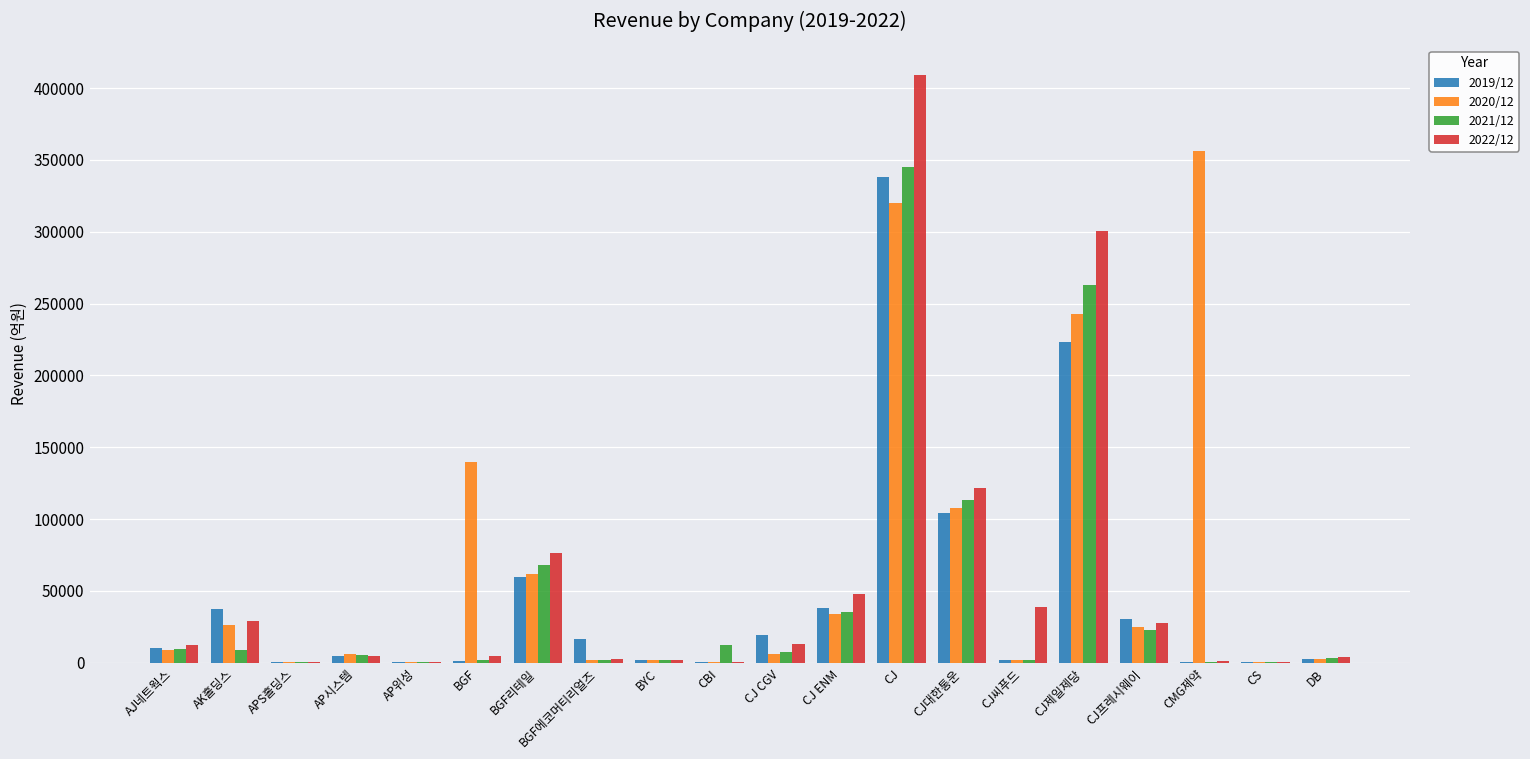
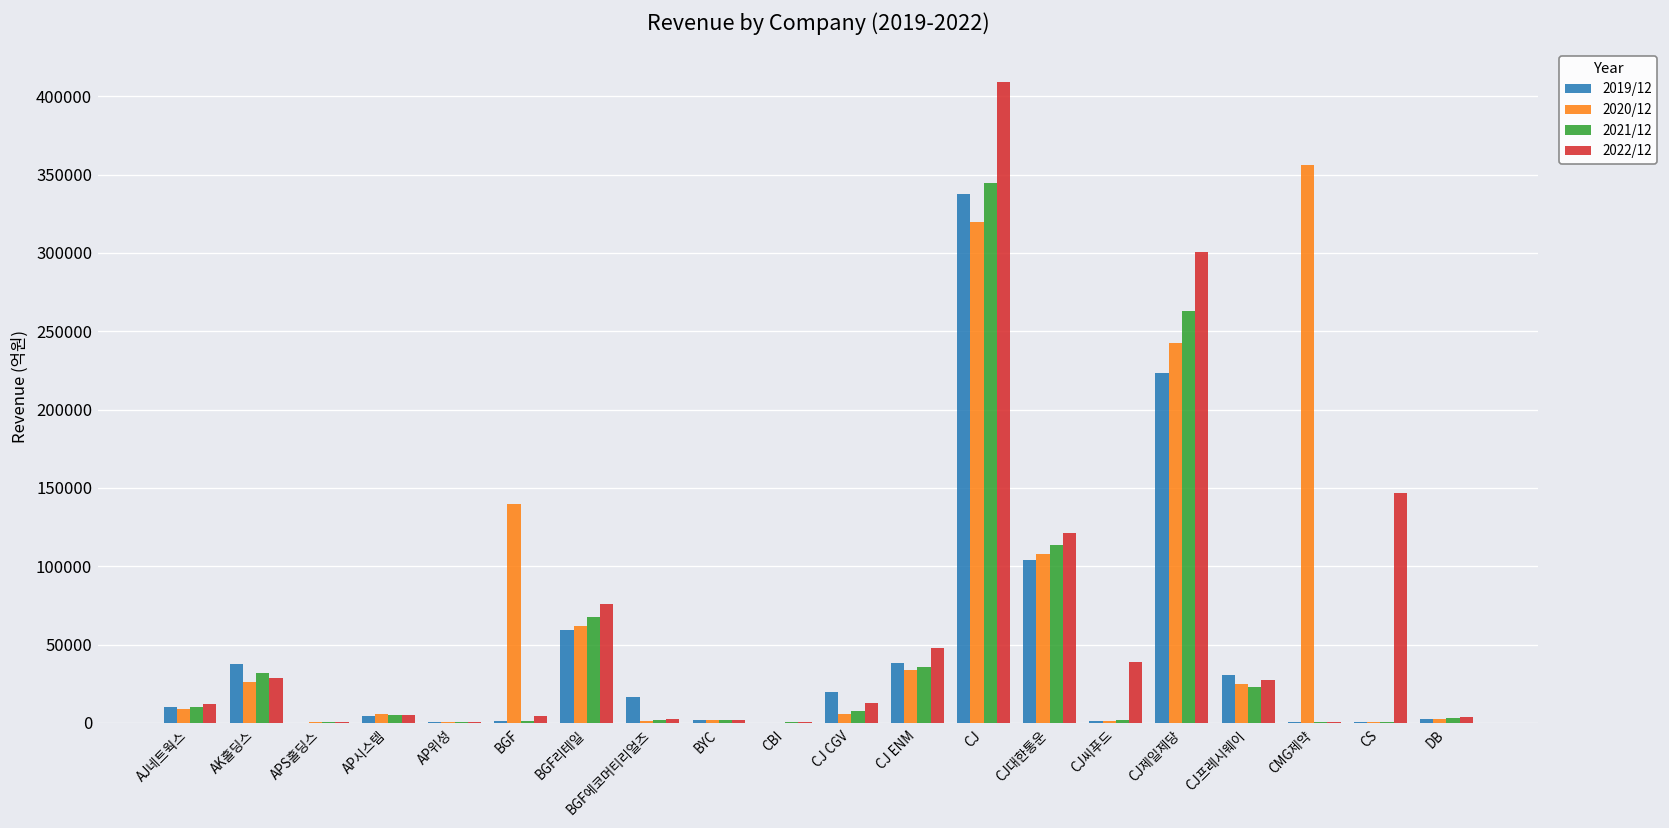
2021/12, AK홀딩스: 9000 -> 32000
2021/12, CBI: 12000 -> 0
2022/12, CS: 0 -> 147000
